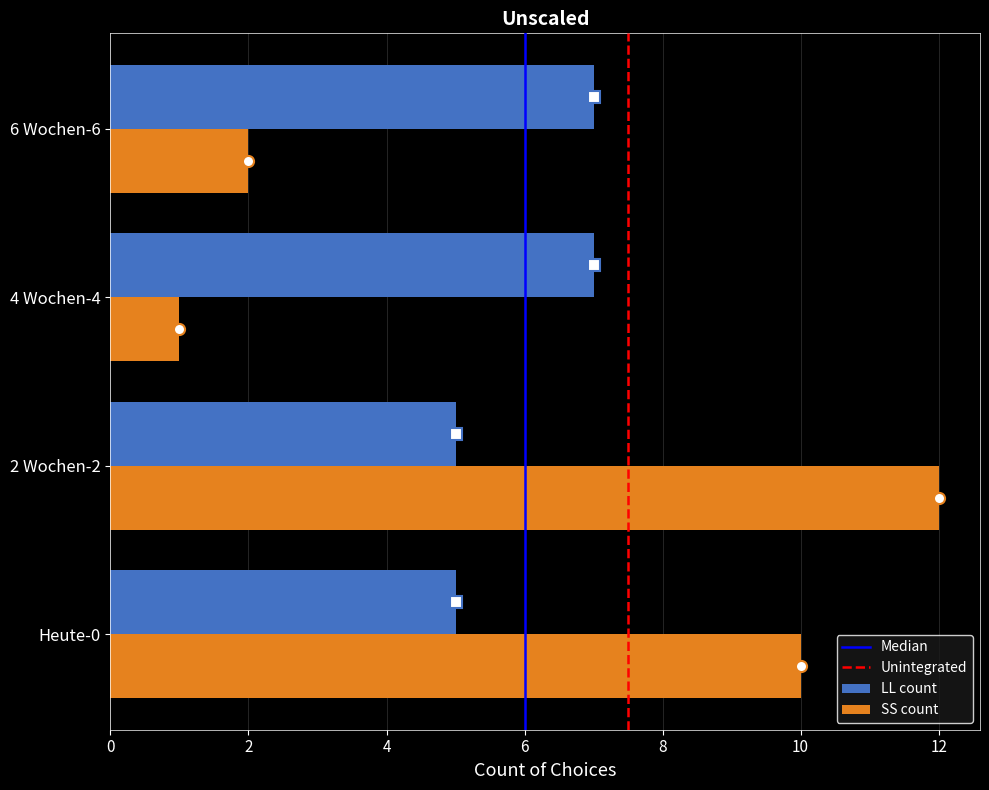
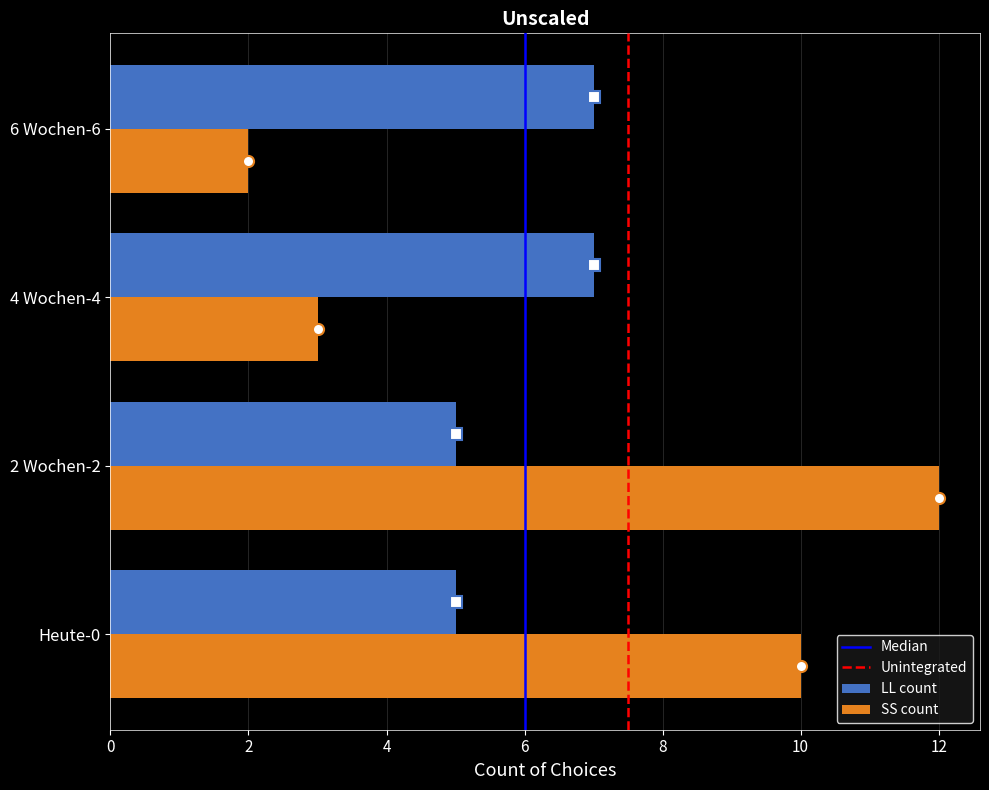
SS count, 4 Wochen-4: 1 -> 3
